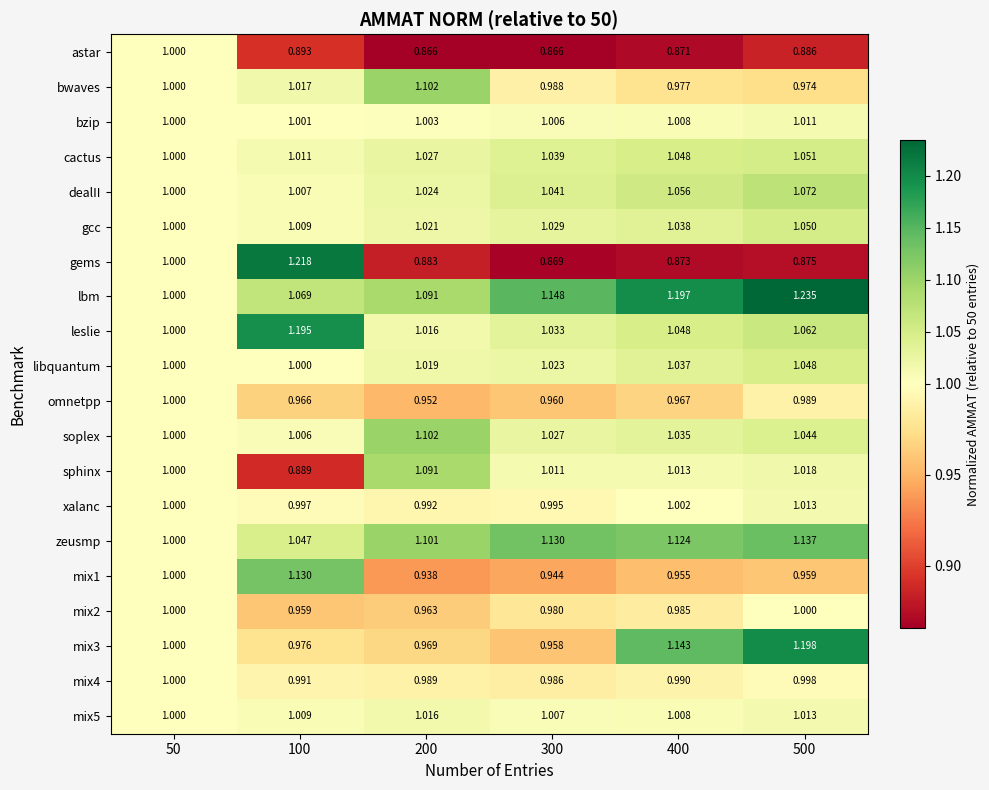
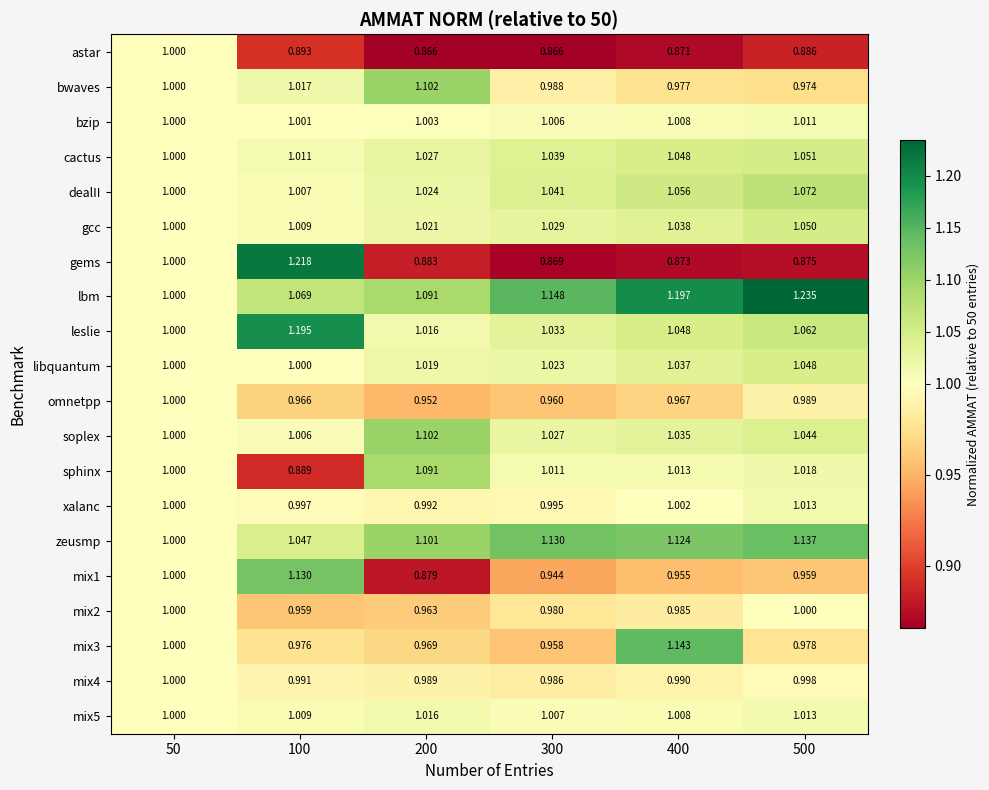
mix1, 200: 0.938 -> 0.879
mix3, 500: 1.198 -> 0.978
